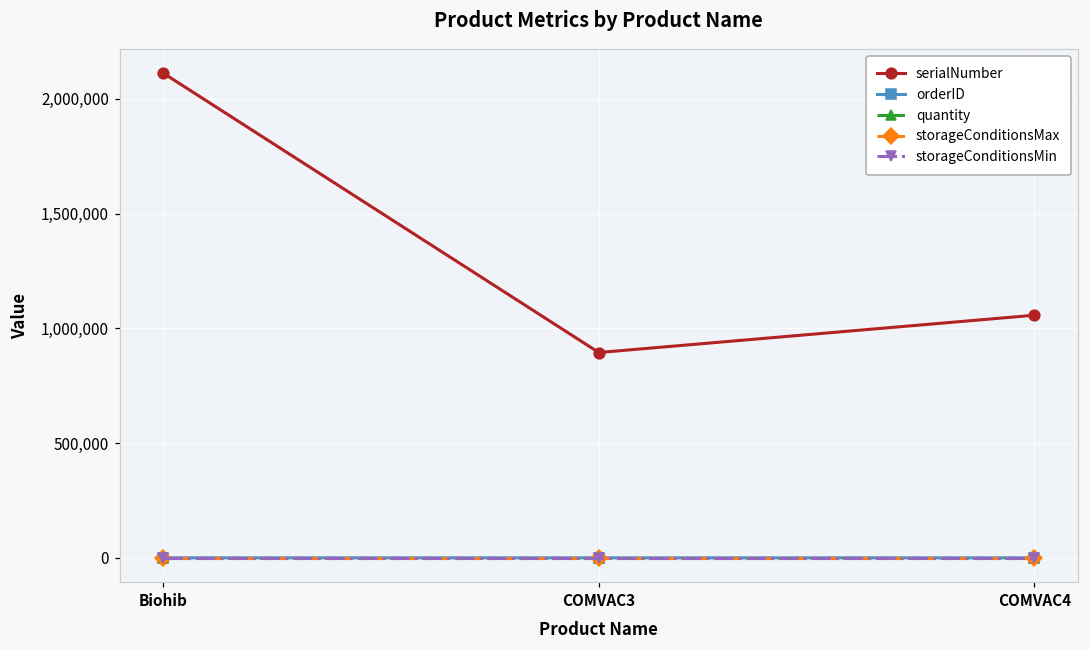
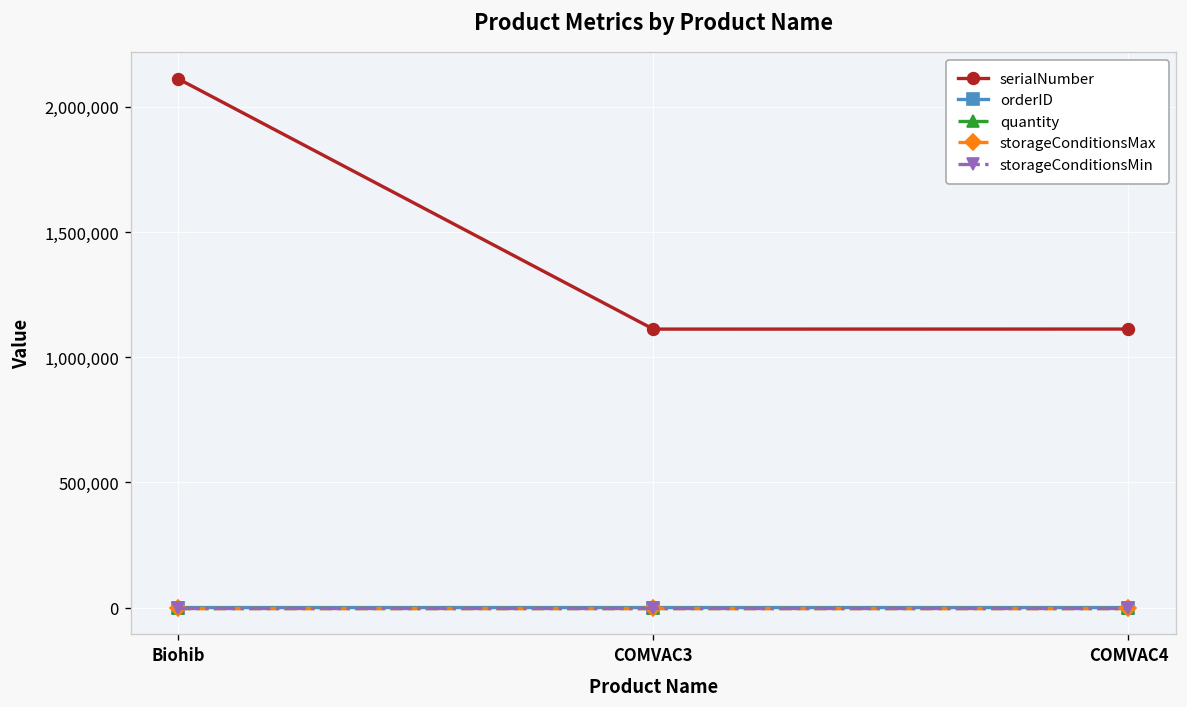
serialNumber, COMVAC3: 890,000 -> 1,110,000
serialNumber, COMVAC4: 1,060,000 -> 1,110,000
